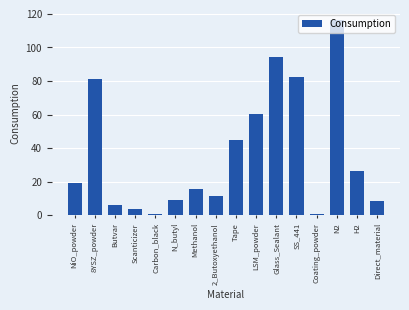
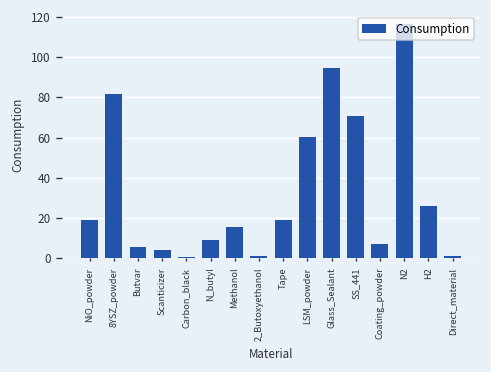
2_Butoxyethanol: 11 -> 1
Tape: 45 -> 19
SS_441: 82 -> 71
Coating_powder: 1 -> 7
Direct_material: 8 -> 1
